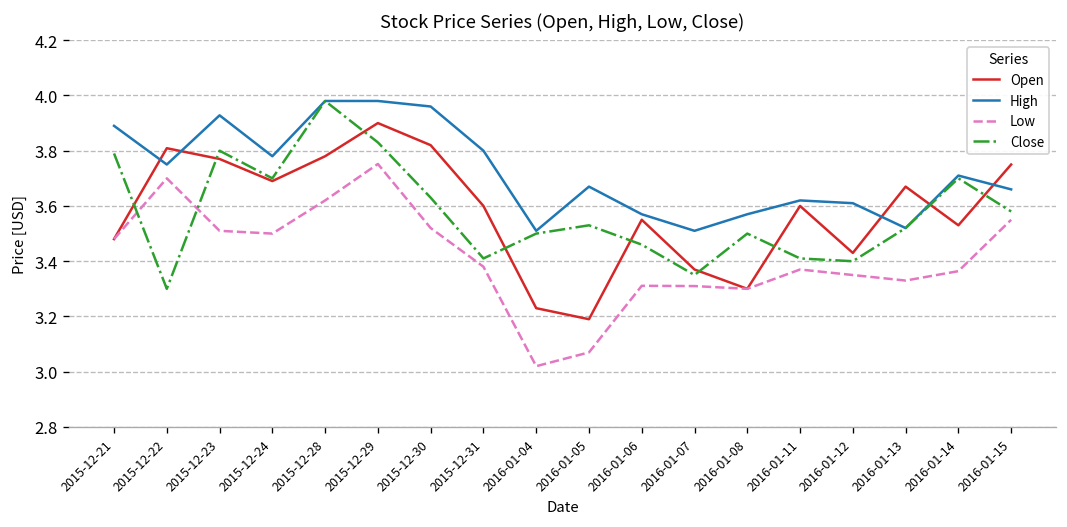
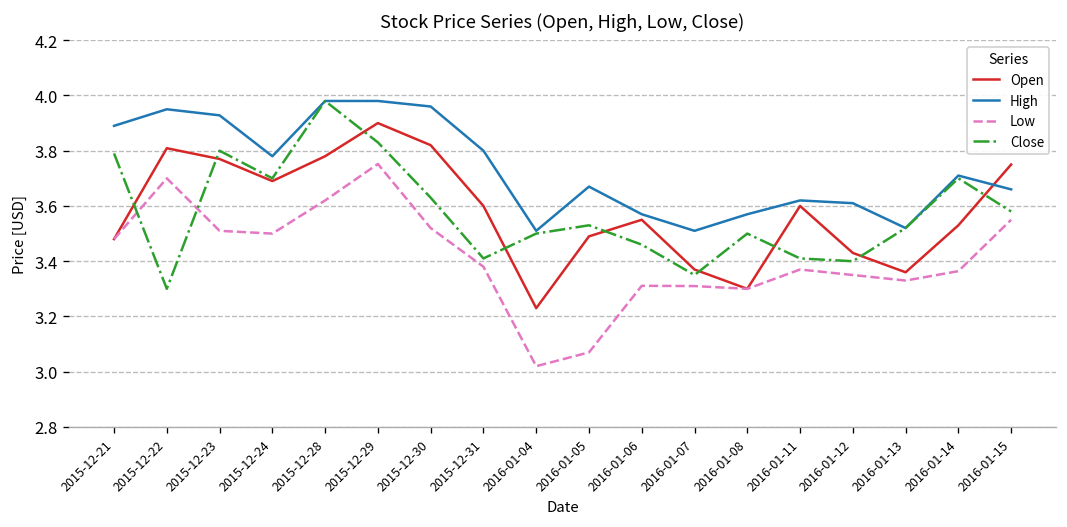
High, 2015-12-22: 3.75 -> 3.95
Open, 2016-01-05: 3.19 -> 3.49
Open, 2016-01-13: 3.67 -> 3.36
